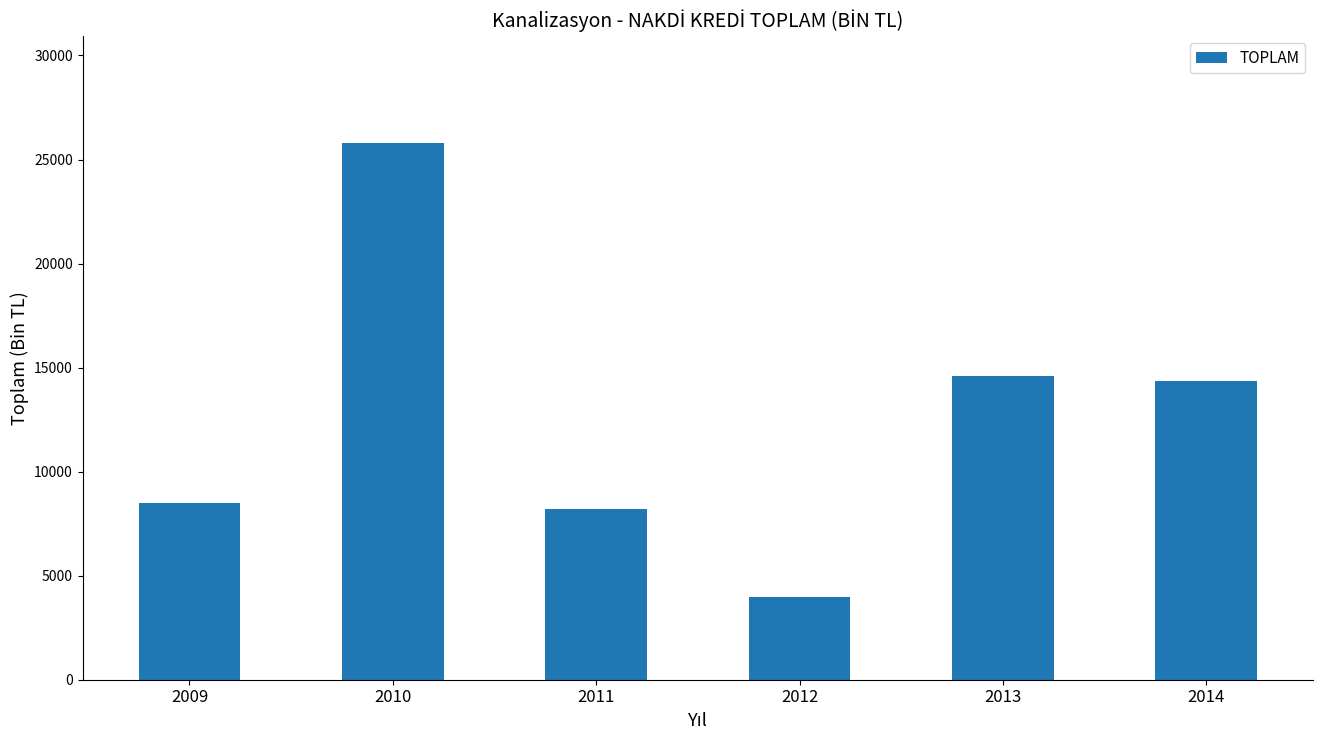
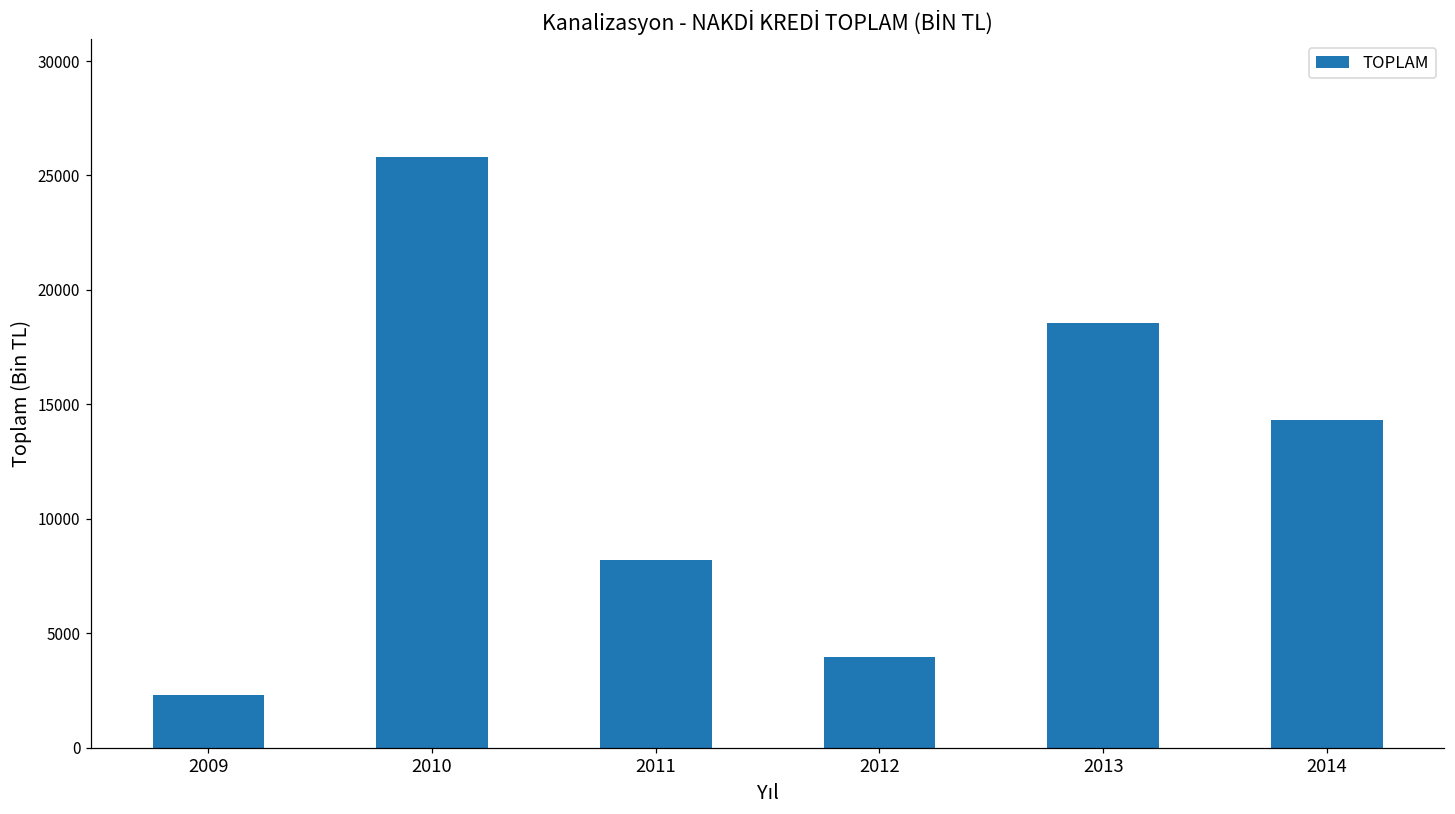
2009: 8500 -> 2300
2013: 14600 -> 18600
